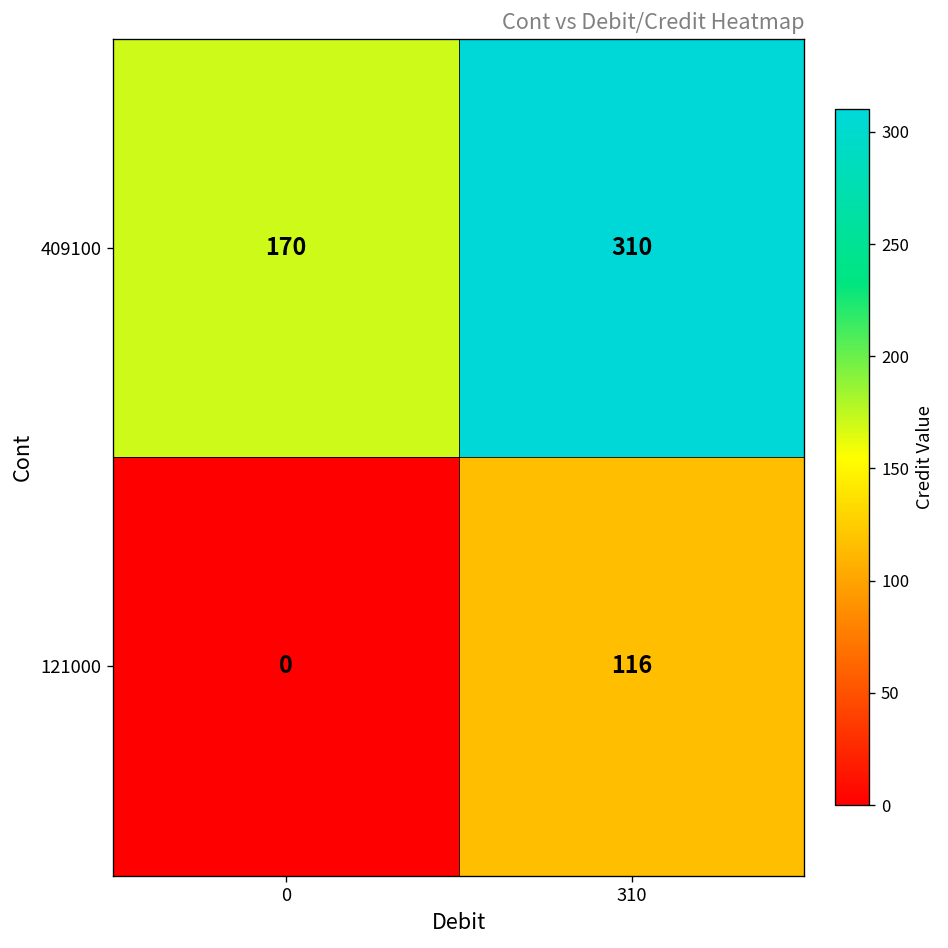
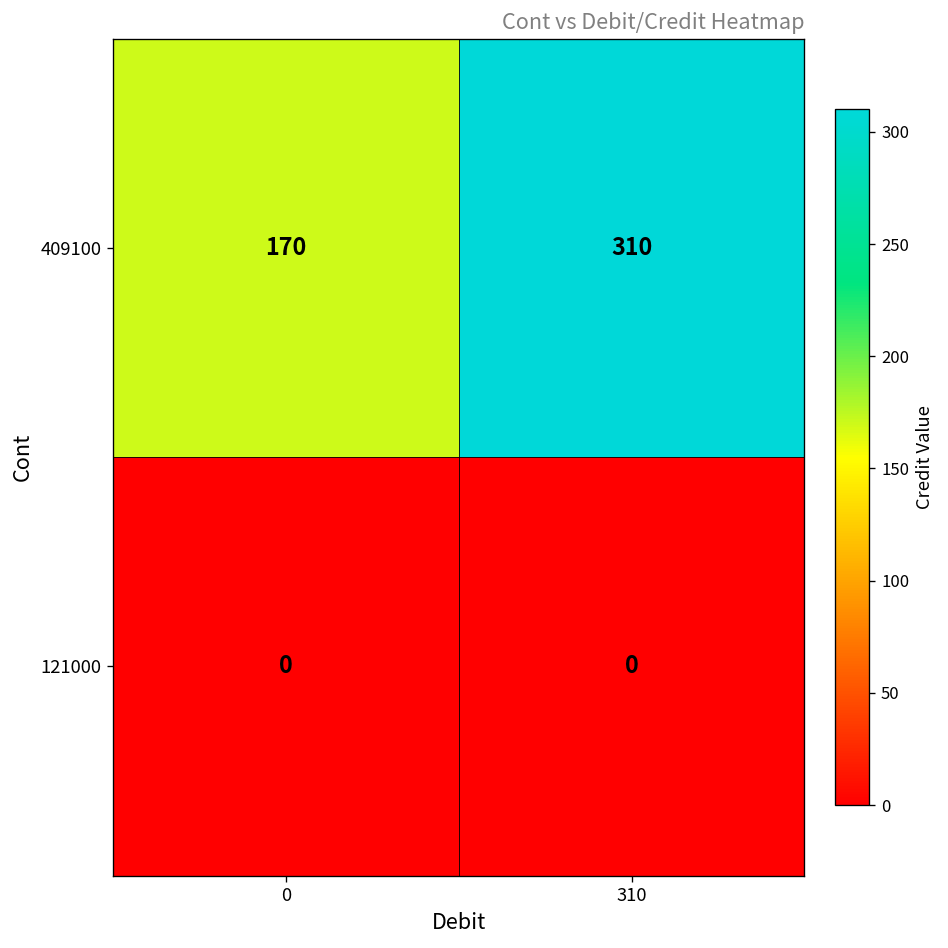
121000, 310: 116 -> 0
